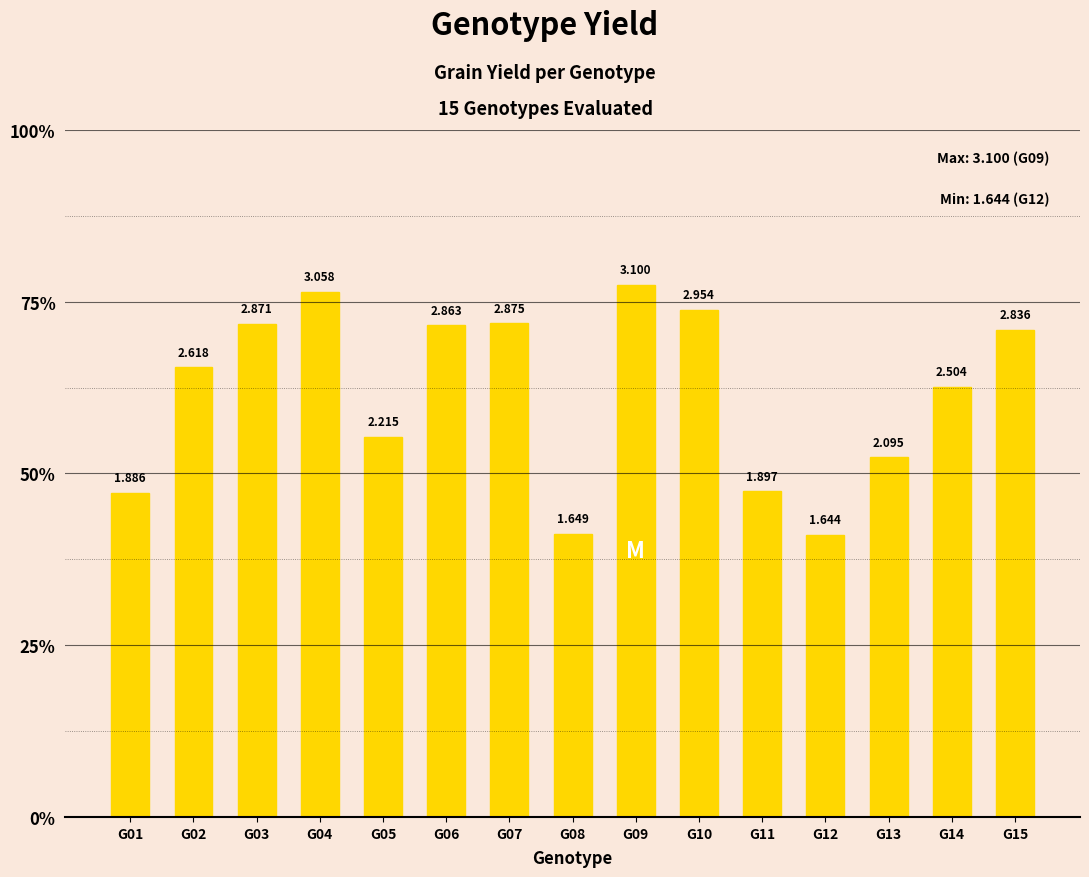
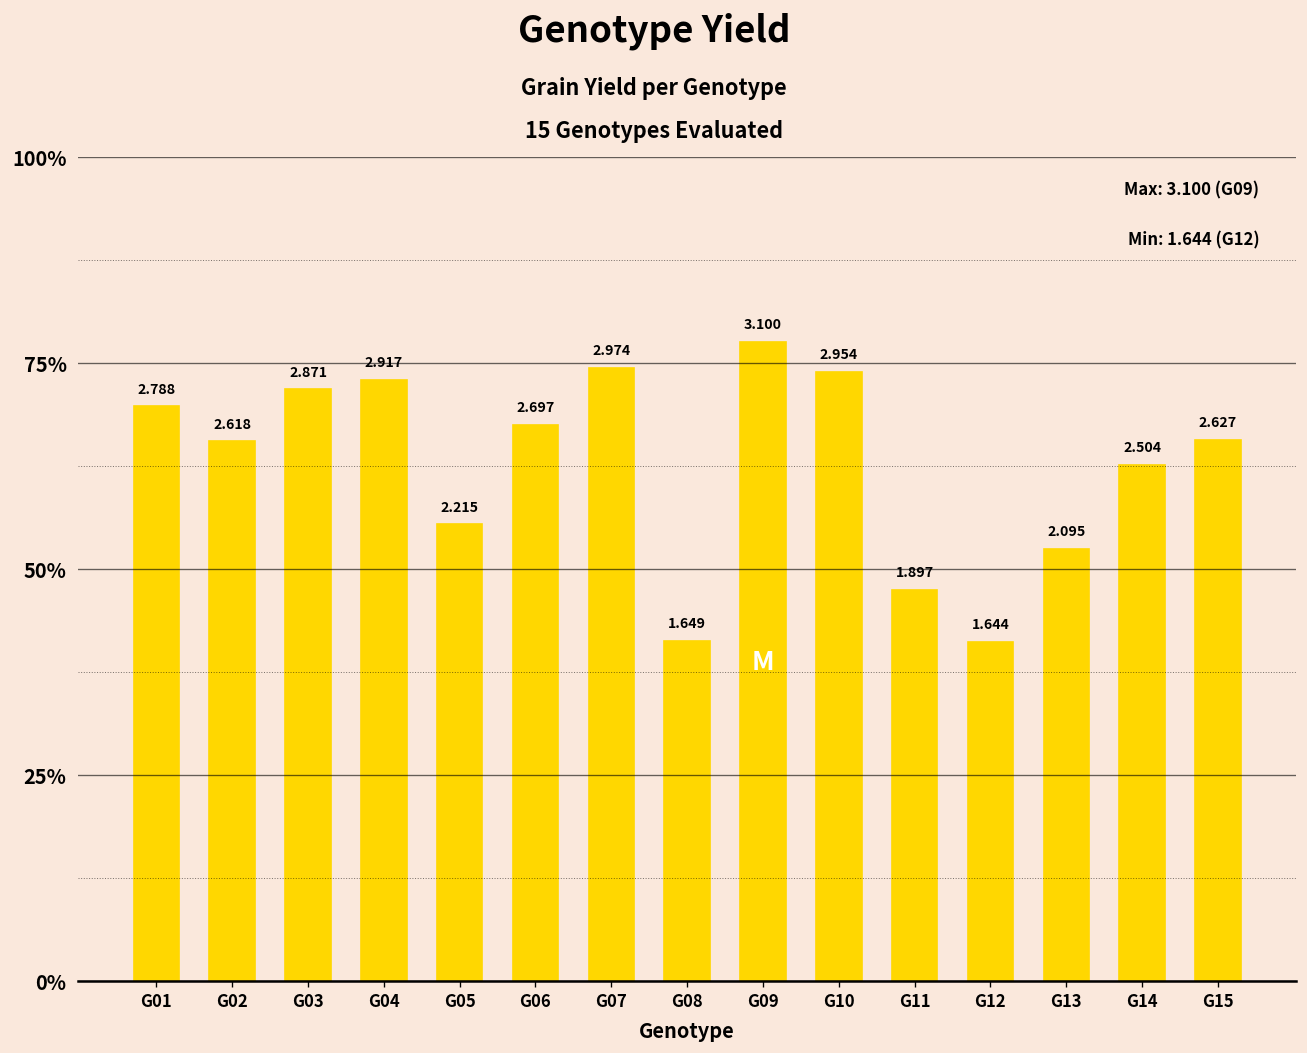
G01: 1.886 -> 2.788
G04: 3.058 -> 2.917
G06: 2.863 -> 2.697
G07: 2.875 -> 2.974
G15: 2.836 -> 2.627
